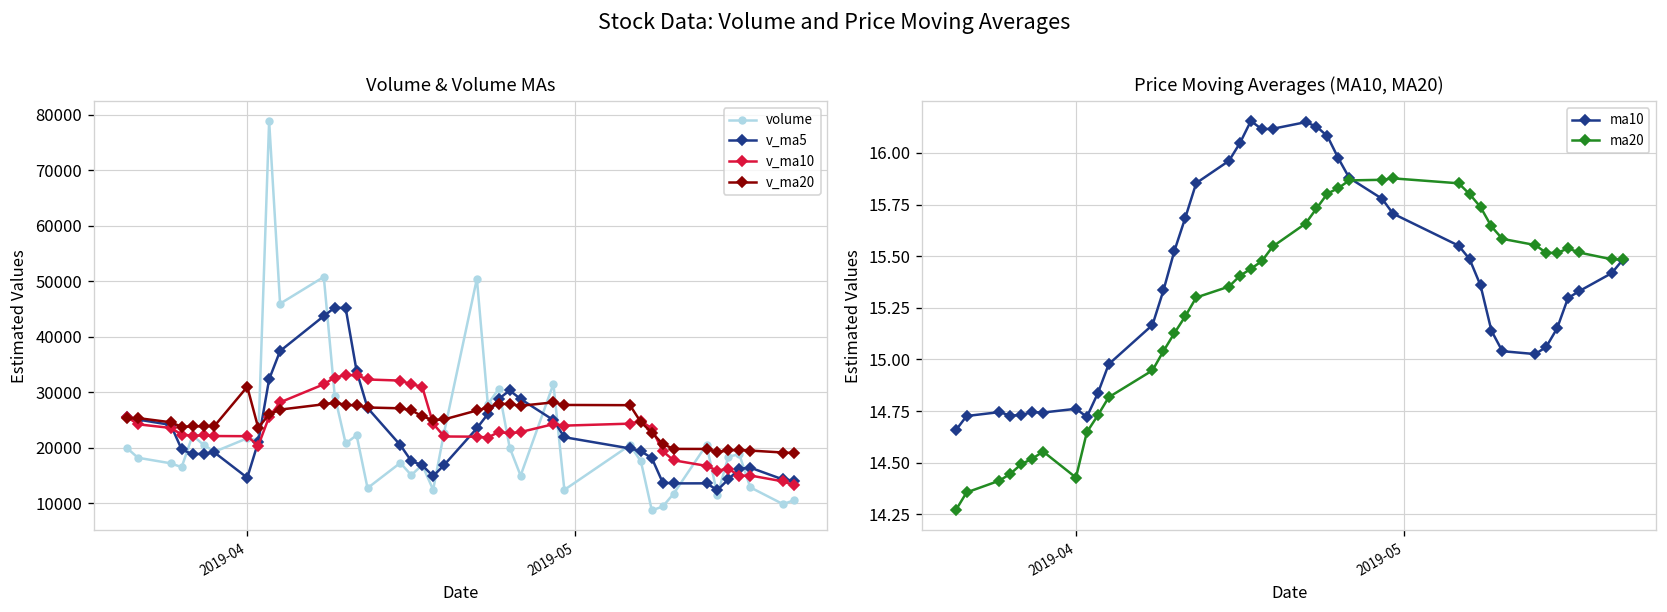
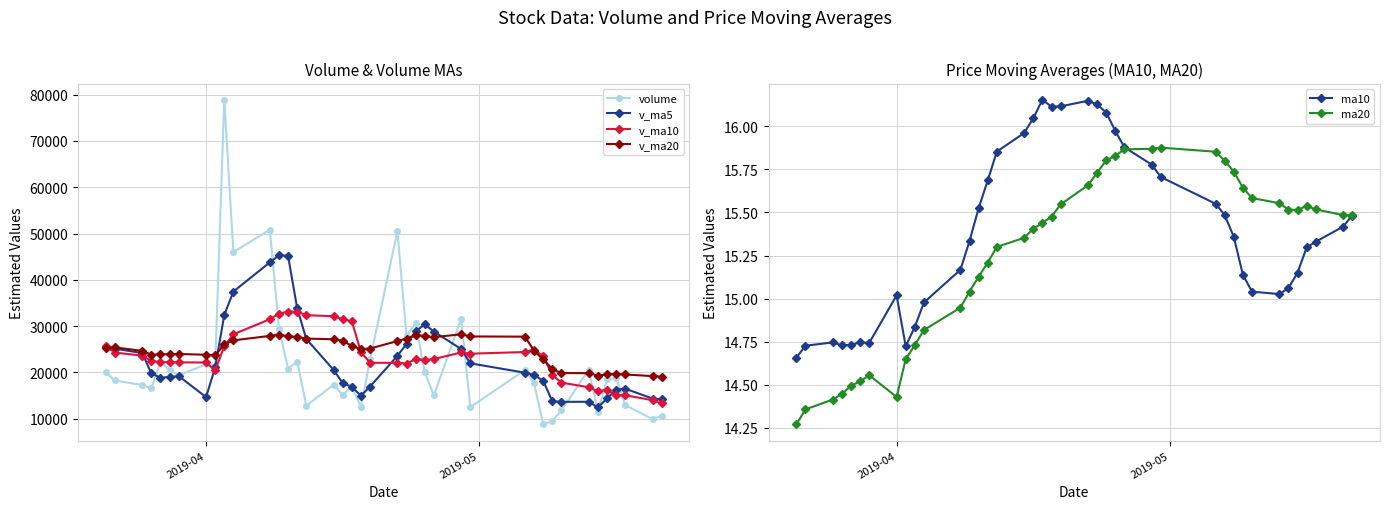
Volume & Volume MAs, v_ma20, 2019-04: 31000 -> 24000
Price Moving Averages (MA10, MA20), ma10, 2019-04: 14.76 -> 15.02
